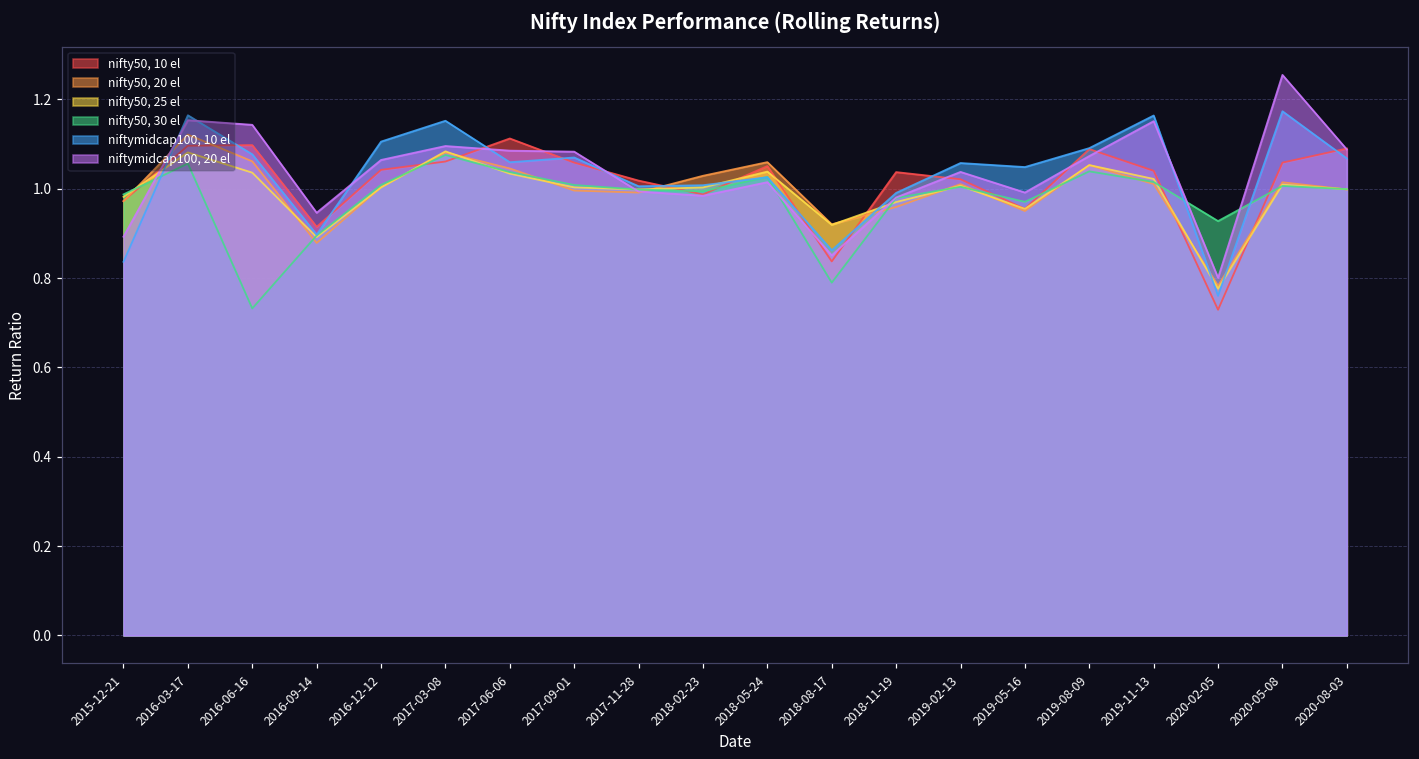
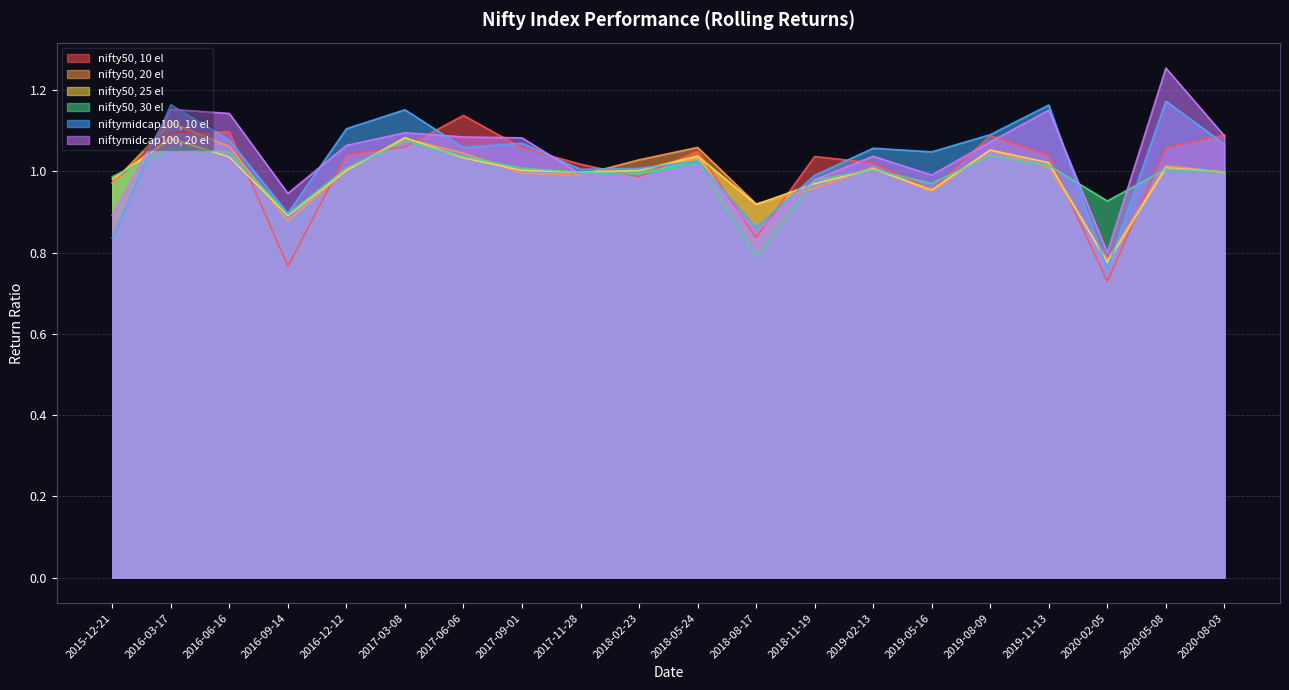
nifty50, 30 el, 2016-06-16: 0.73 -> 1.05
nifty50, 10 el, 2016-09-14: 0.91 -> 0.77
nifty50, 10 el, 2017-06-06: 1.11 -> 1.14
